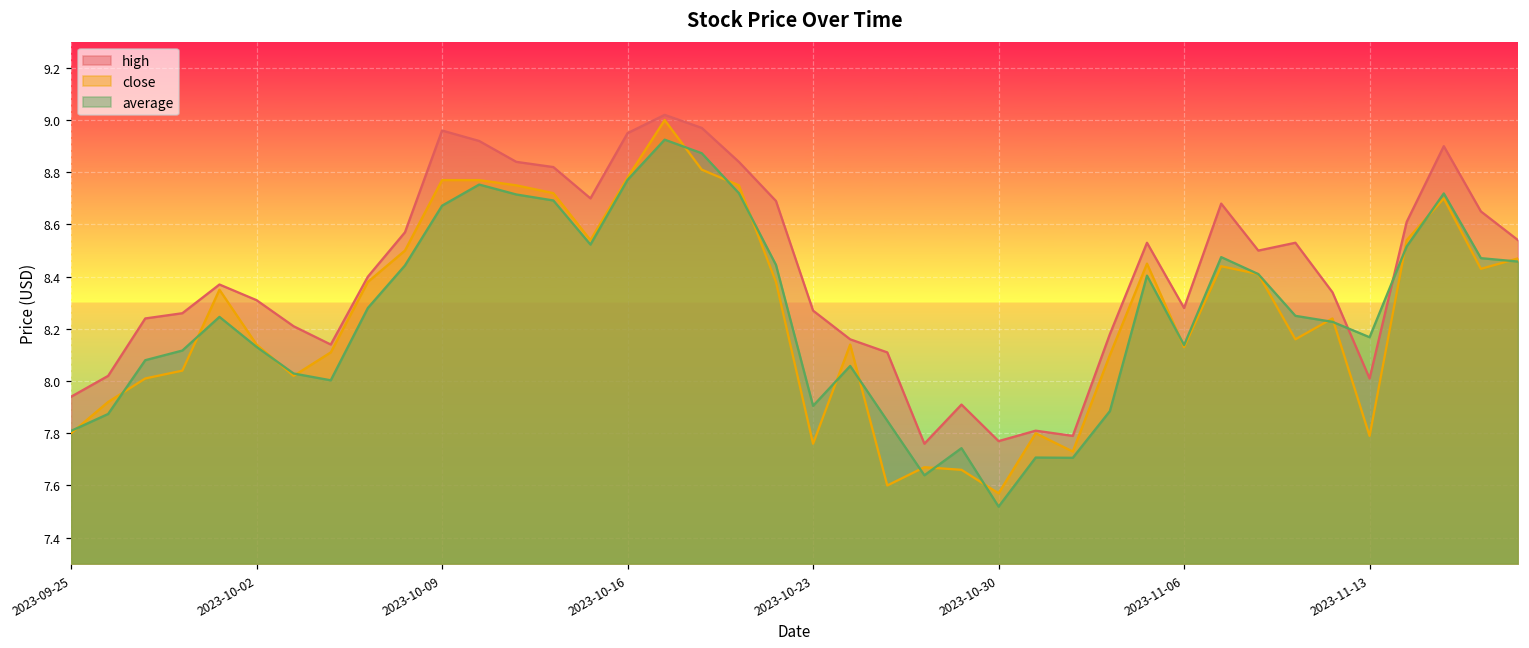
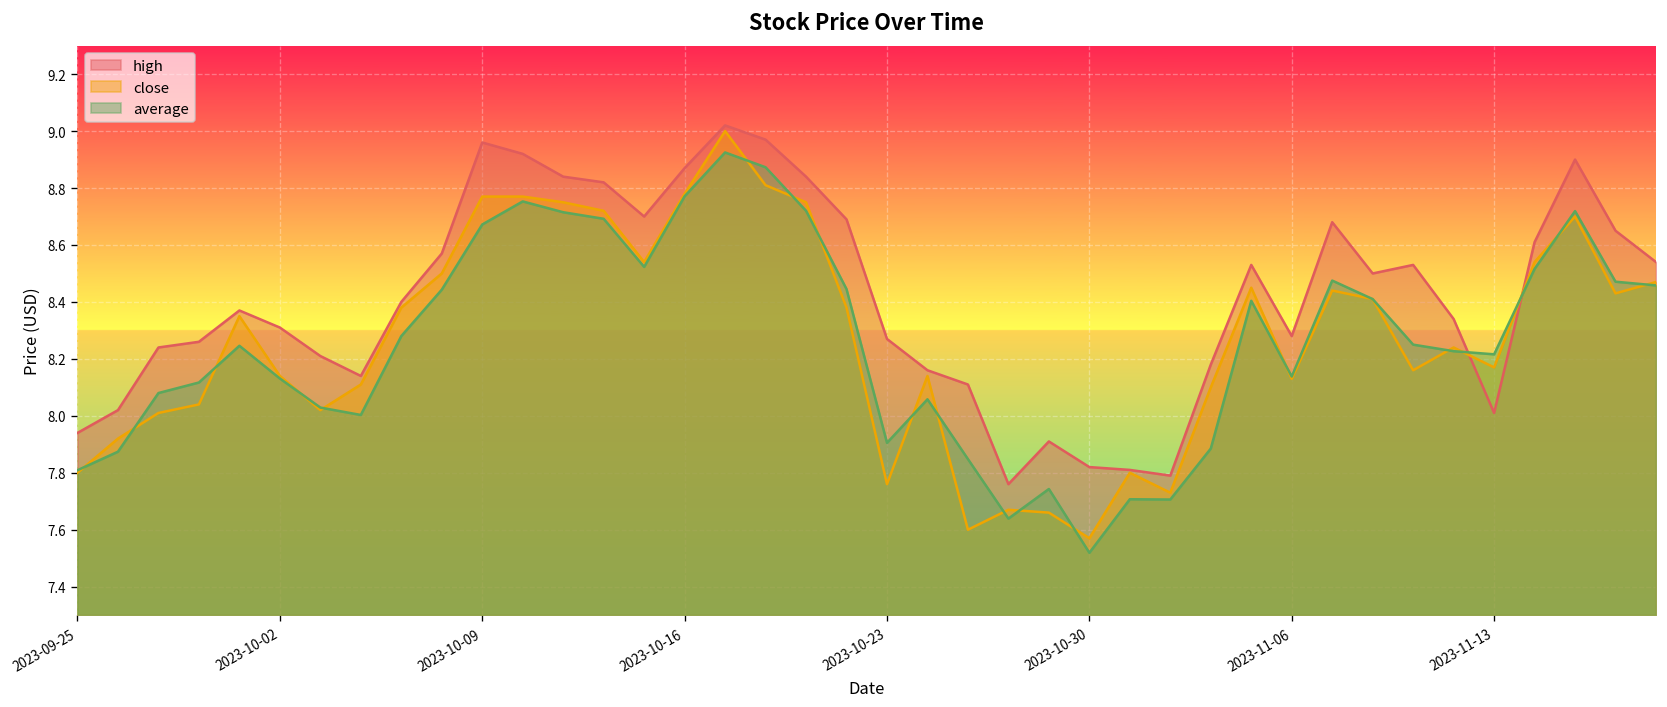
high, 2023-10-16: 8.95 -> 8.87
high, 2023-10-30: 7.77 -> 7.82
close, 2023-11-13: 7.79 -> 8.17
average, 2023-11-13: 8.17 -> 8.22
